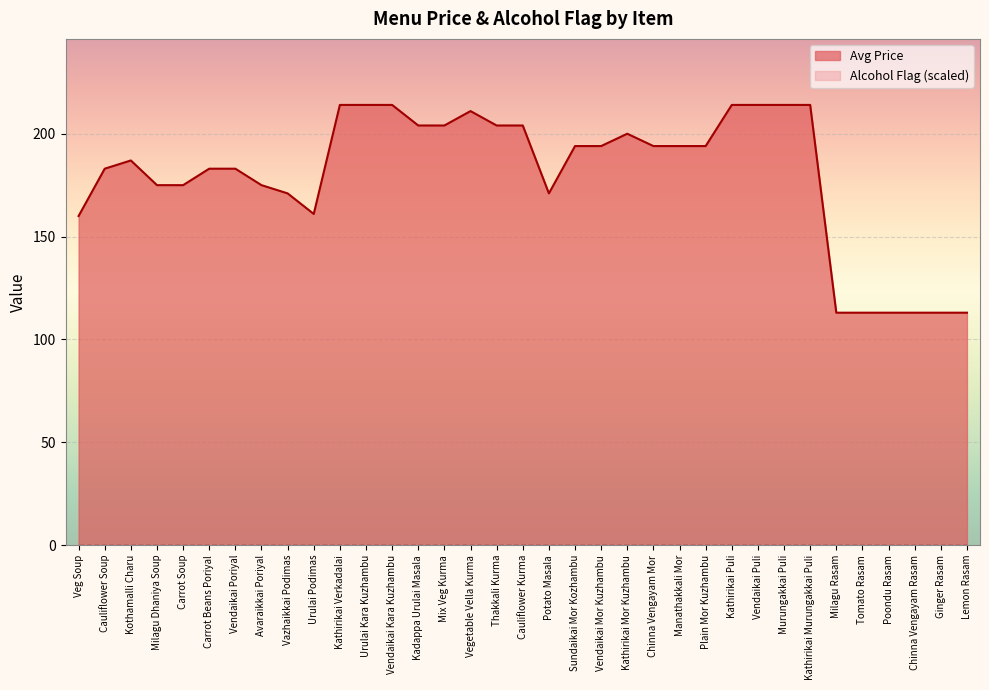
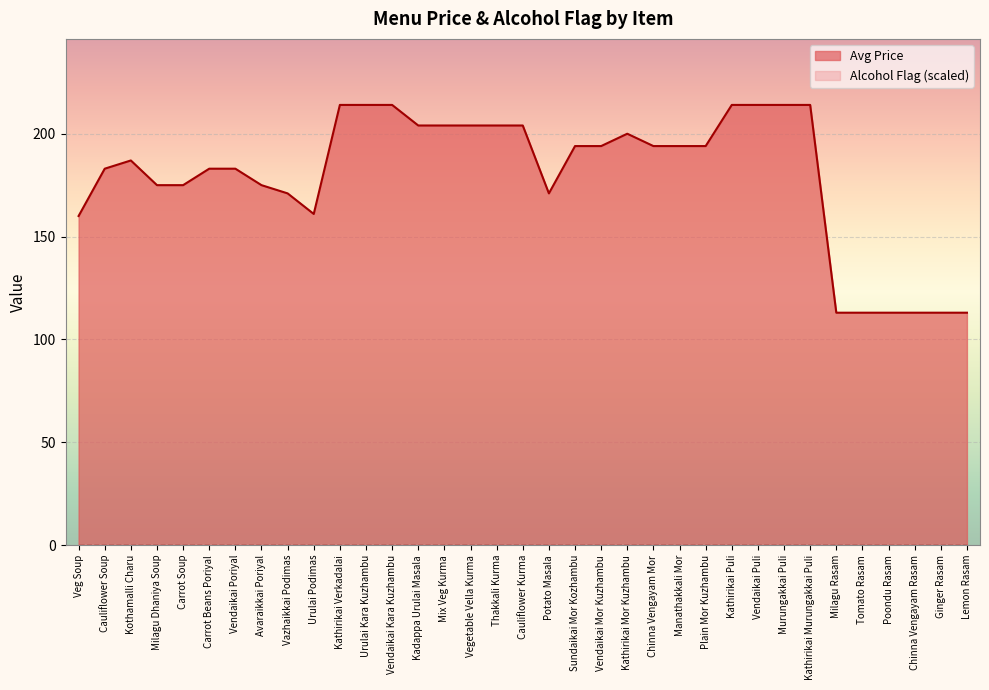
Avg Price, Vegetable Vella Kurma: 211 -> 204
